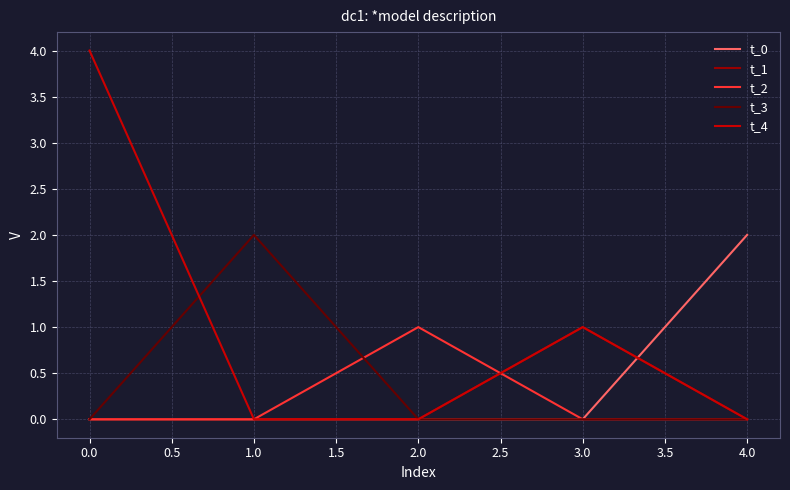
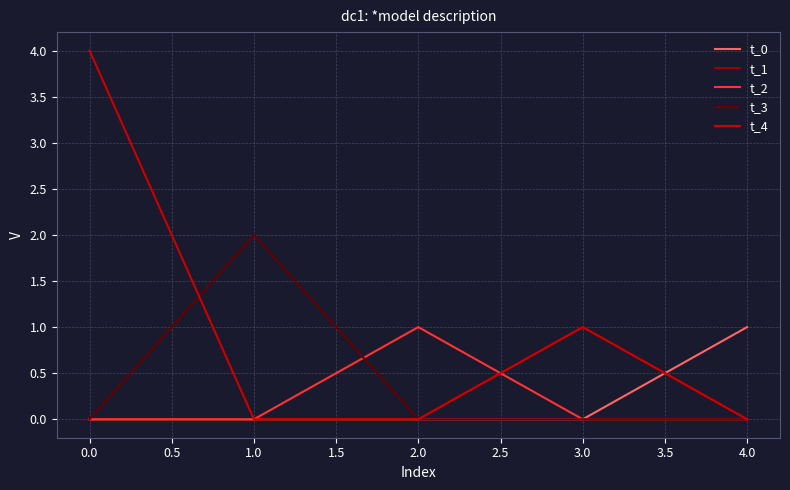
t_0, 4.0: 2 -> 1
